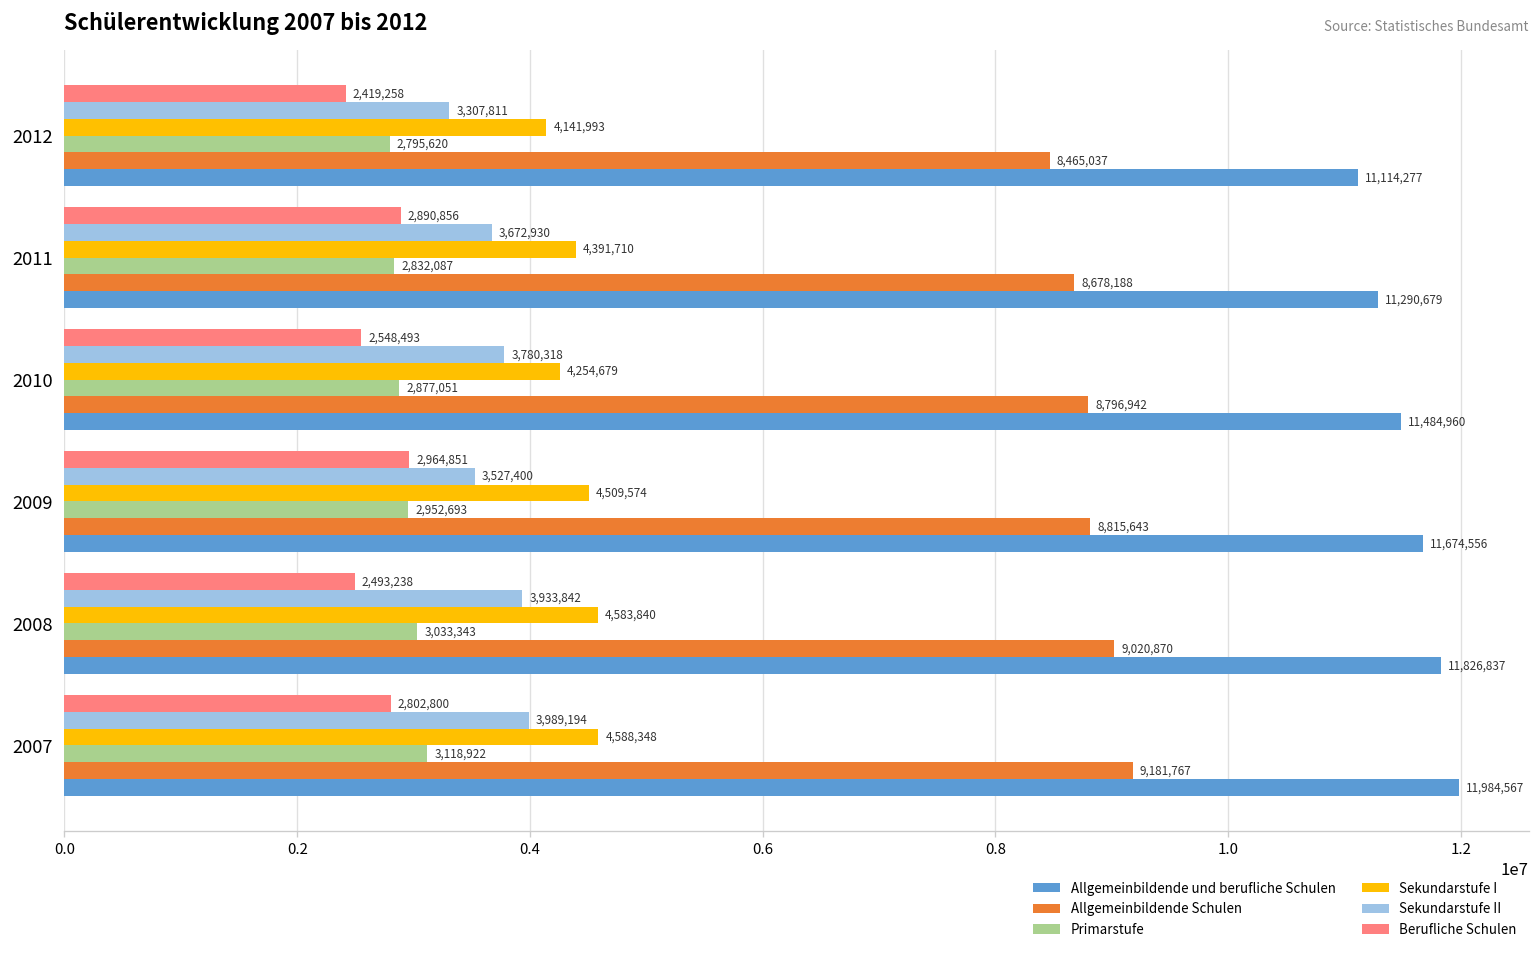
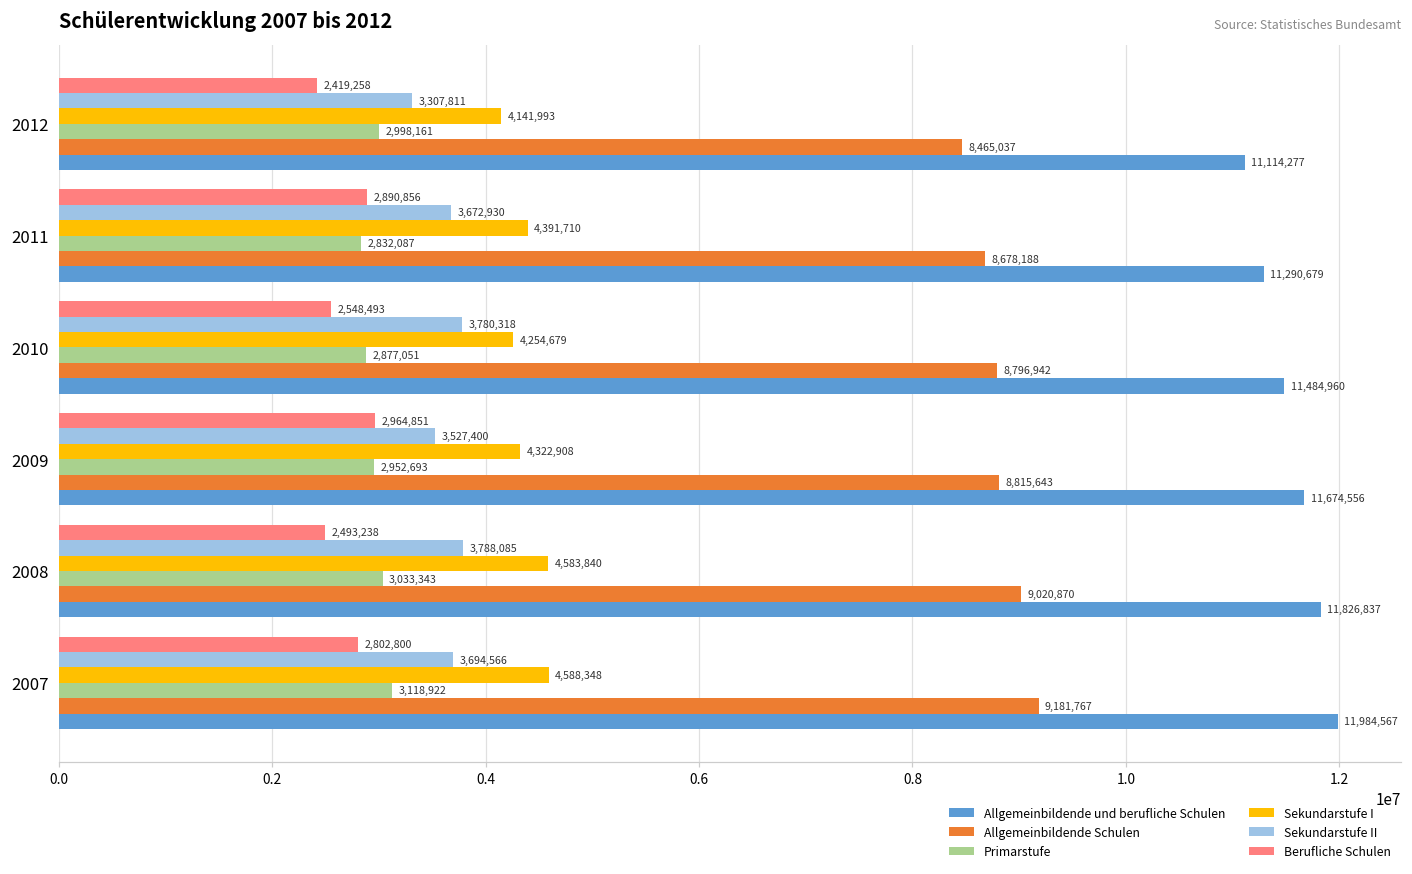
Primarstufe, 2012: 2,795,620 -> 2,998,161
Sekundarstufe I, 2009: 4,509,574 -> 4,322,908
Sekundarstufe II, 2008: 3,933,842 -> 3,788,085
Sekundarstufe II, 2007: 3,989,194 -> 3,694,566
